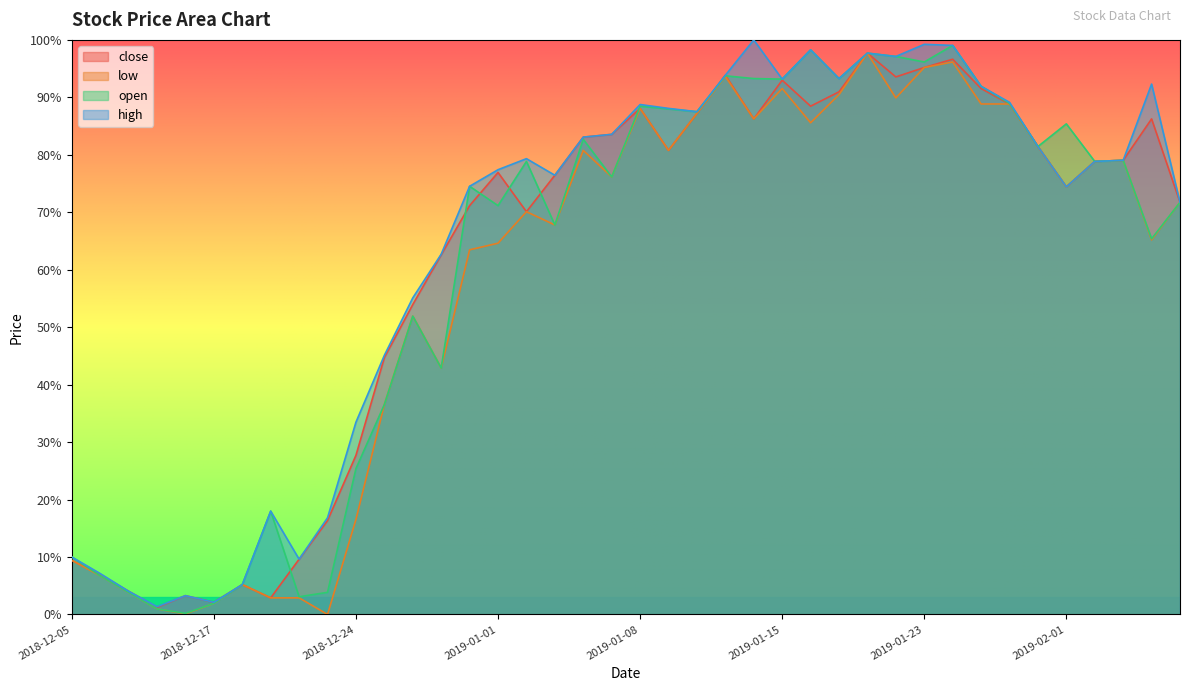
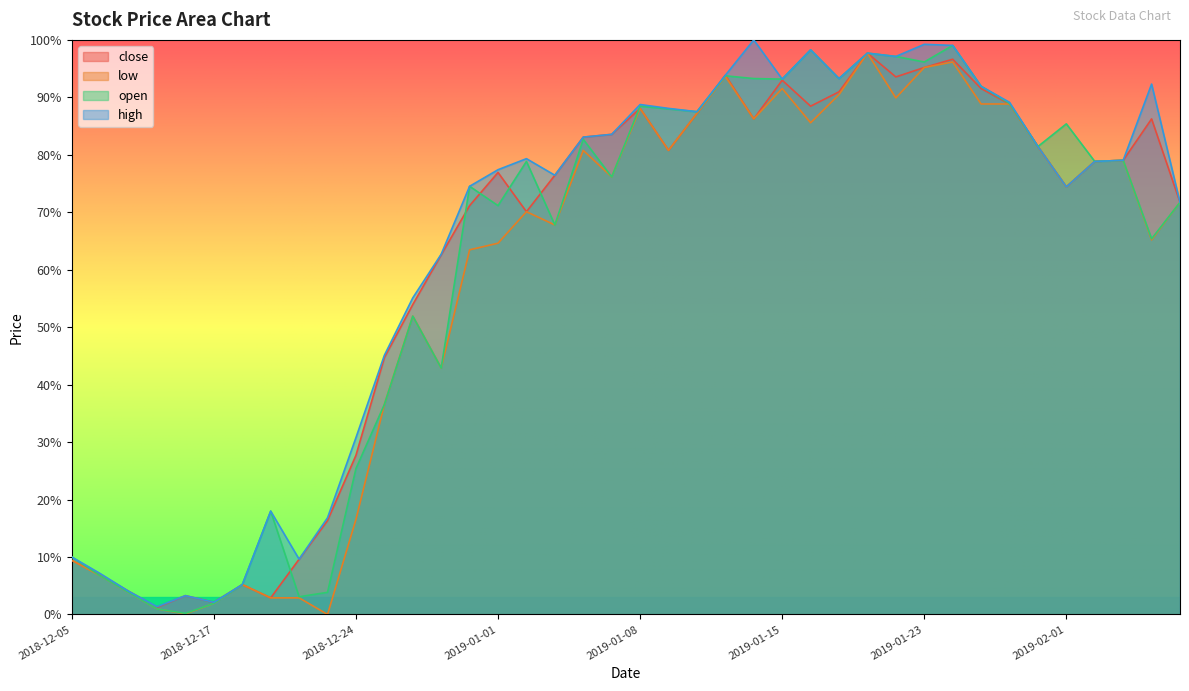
high, 2018-12-24: 33% -> 31%
